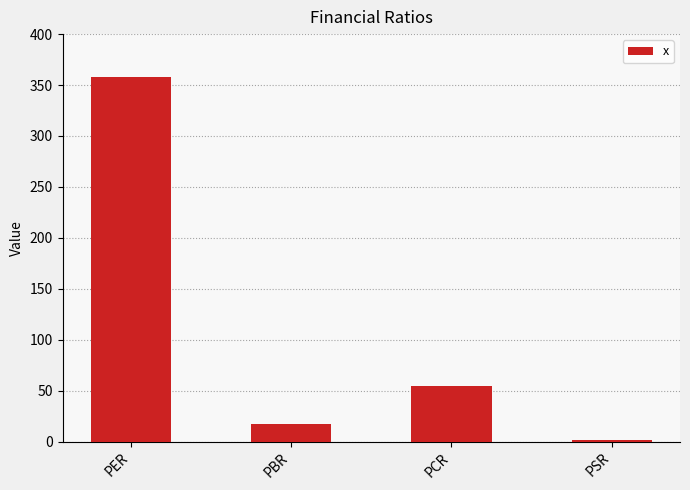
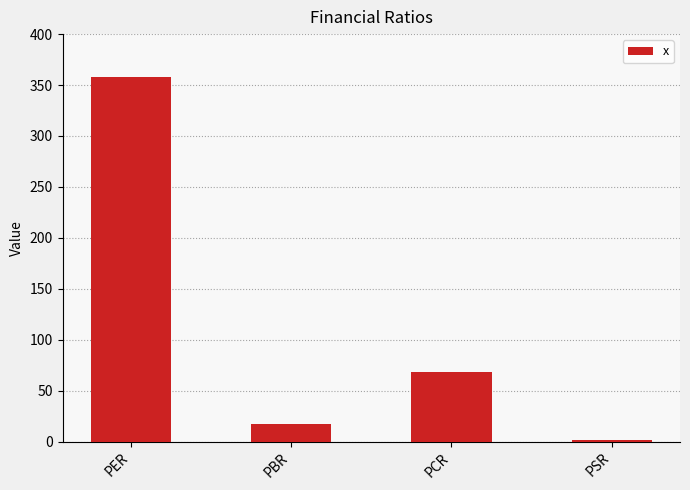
PCR: 55 -> 69
